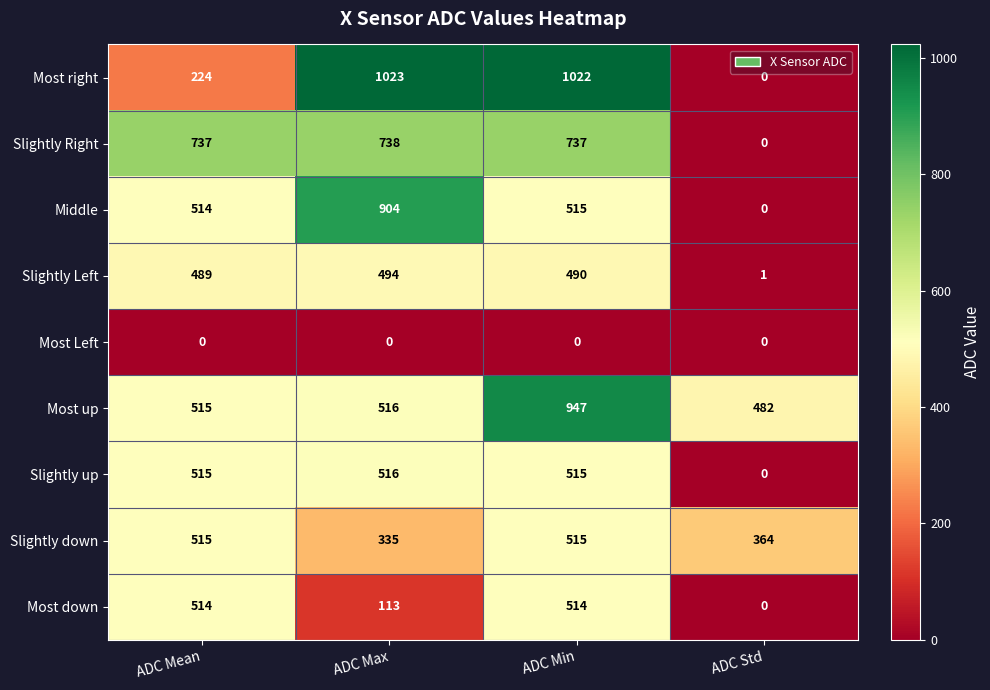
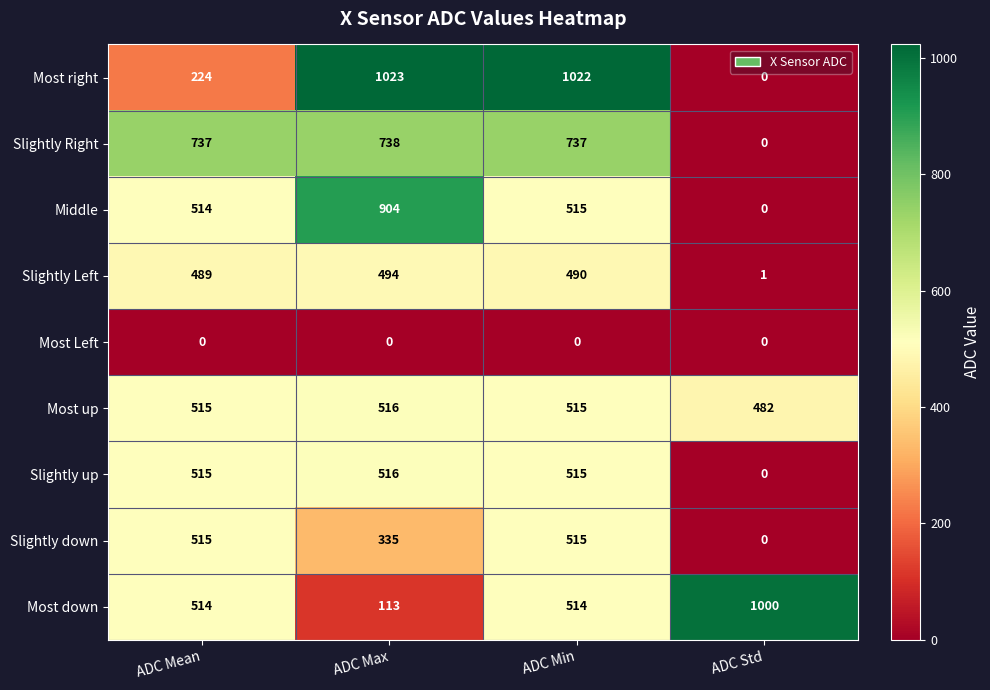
Most up, ADC Min: 947 -> 515
Slightly down, ADC Std: 364 -> 0
Most down, ADC Std: 0 -> 1000
